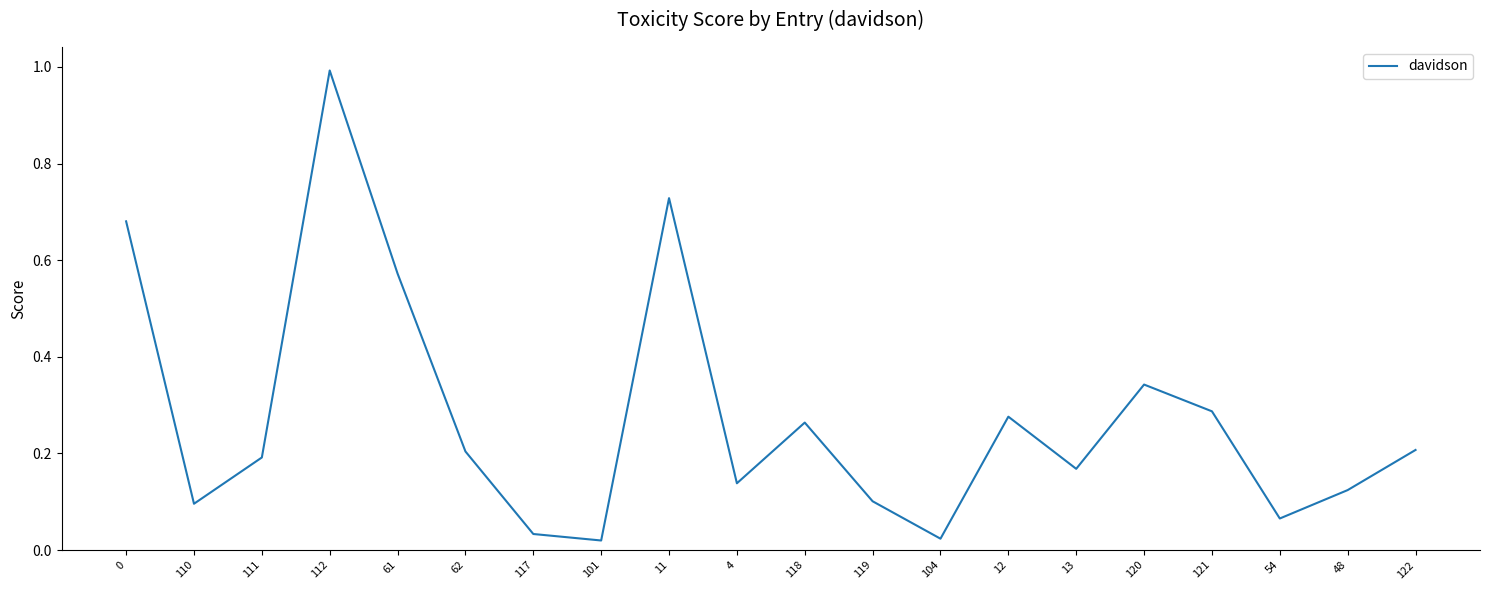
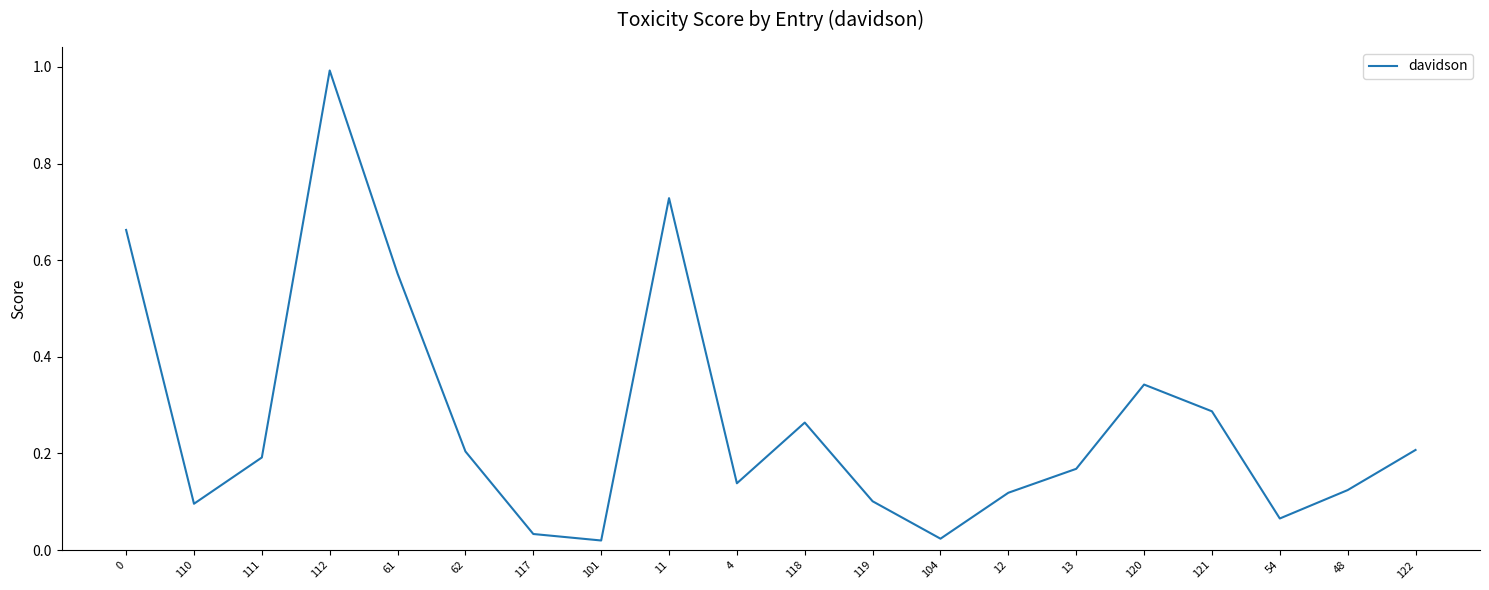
0: 0.68 -> 0.66
12: 0.28 -> 0.12
